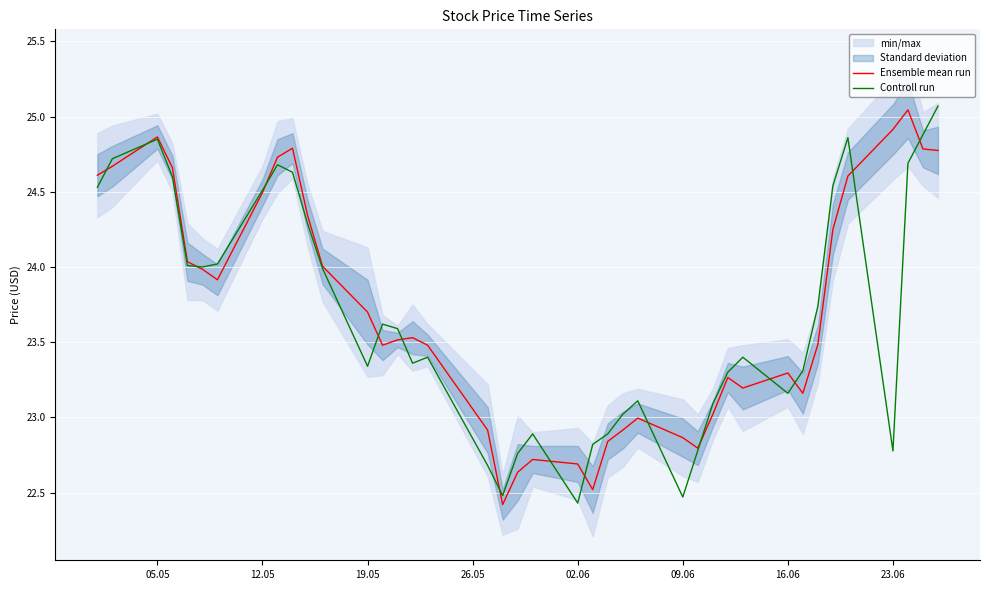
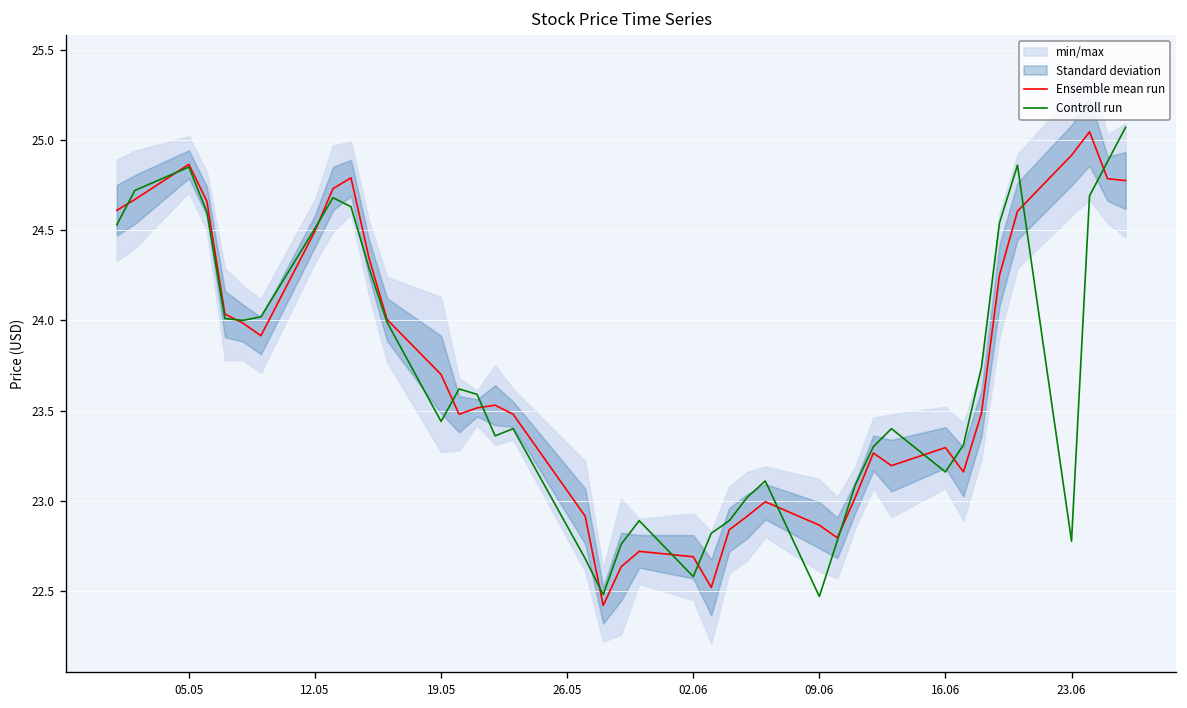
Controll run, 19.05: 23.34 -> 23.44
Controll run, 02.06: 22.43 -> 22.58
